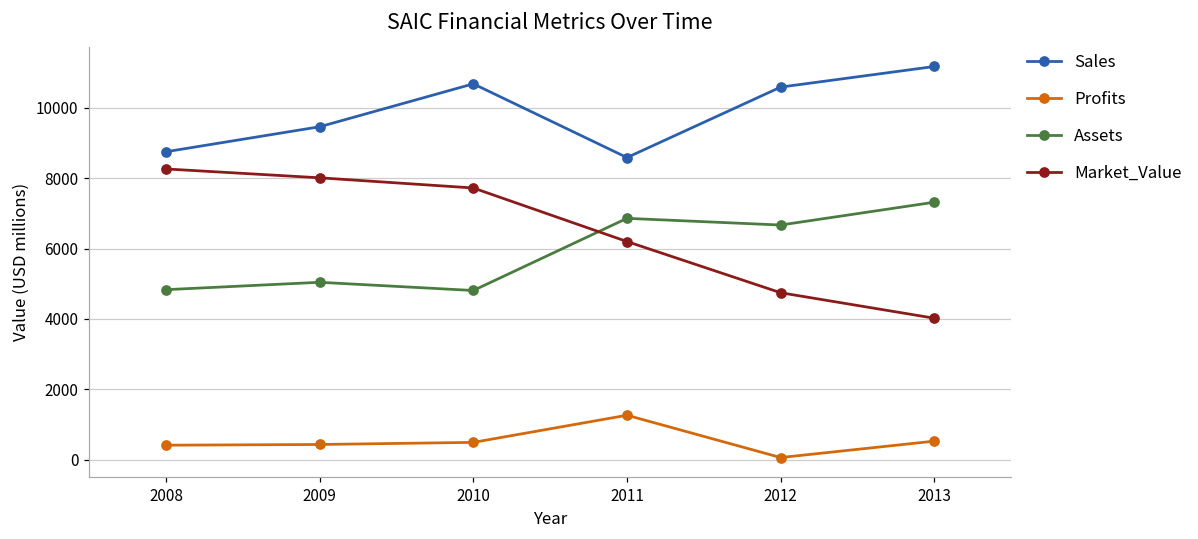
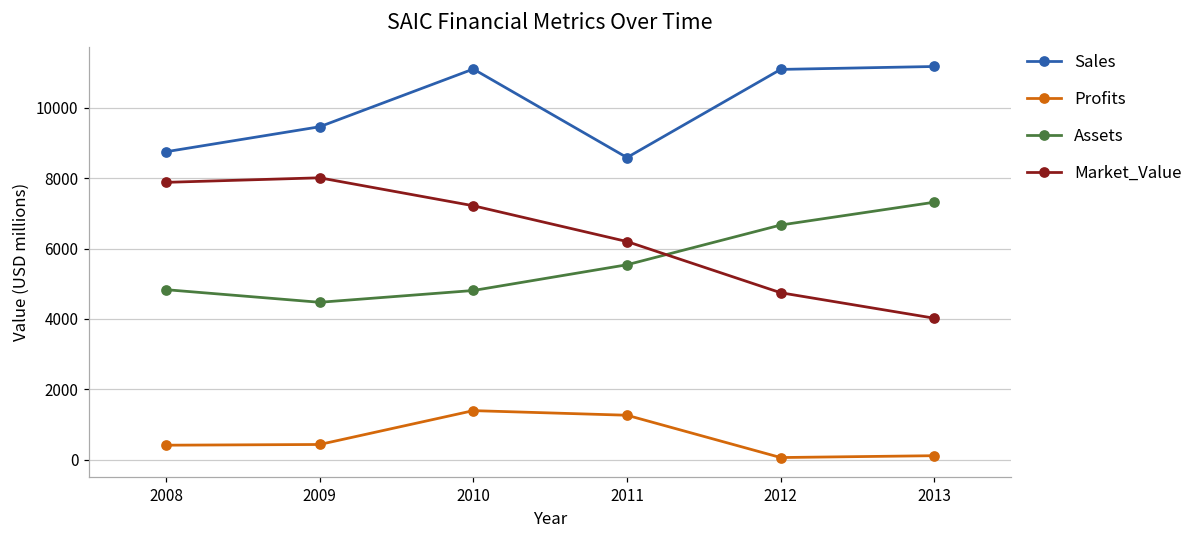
Market_Value, 2008: 8300 -> 7900
Assets, 2009: 5000 -> 4500
Sales, 2010: 10700 -> 11100
Profits, 2010: 500 -> 1400
Market_Value, 2010: 7700 -> 7200
Assets, 2011: 6900 -> 5500
Sales, 2012: 10600 -> 11100
Profits, 2013: 500 -> 100
